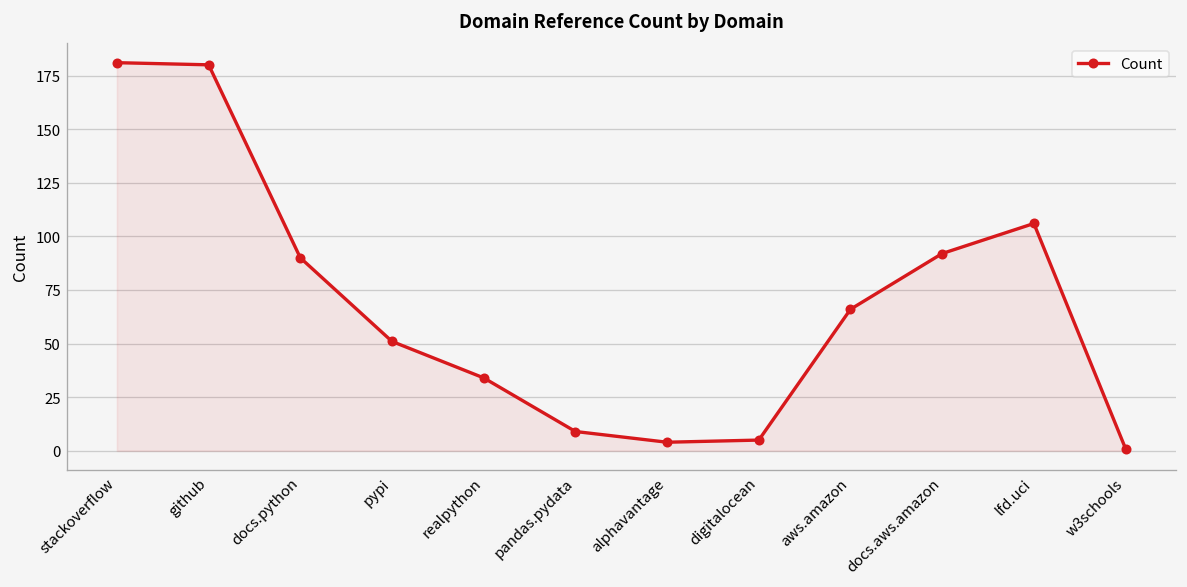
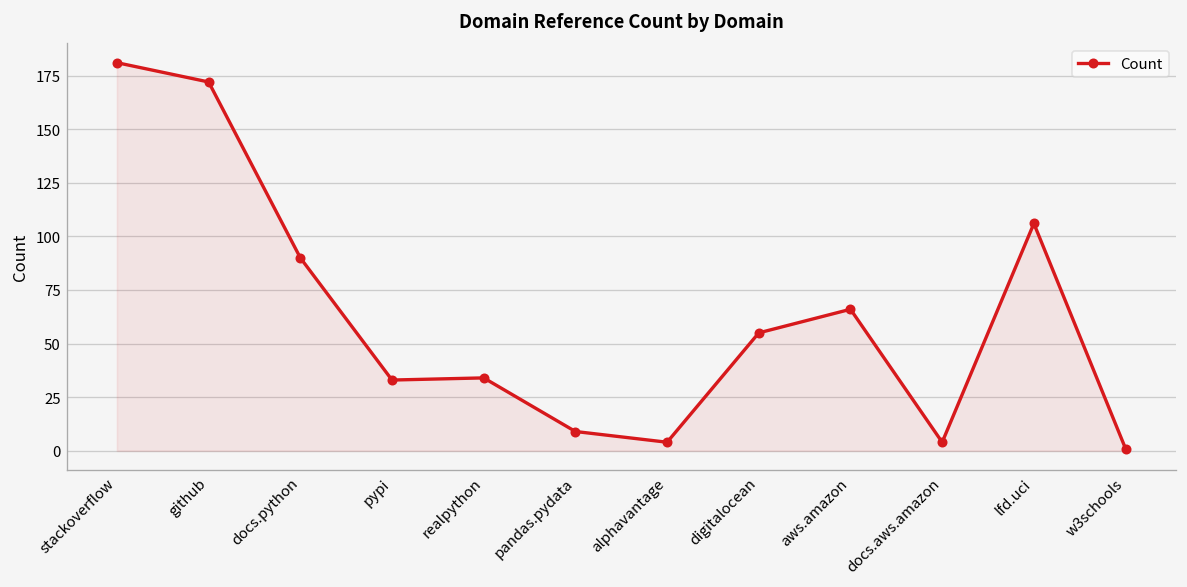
github: 180 -> 172
pypi: 51 -> 33
digitalocean: 5 -> 55
docs.aws.amazon: 92 -> 4
